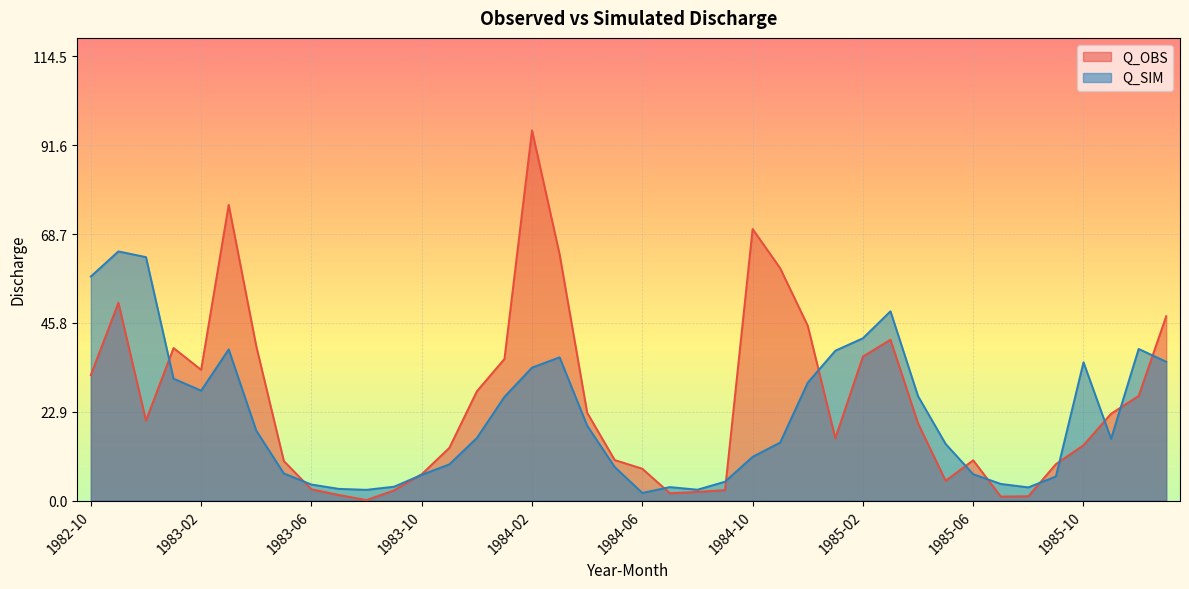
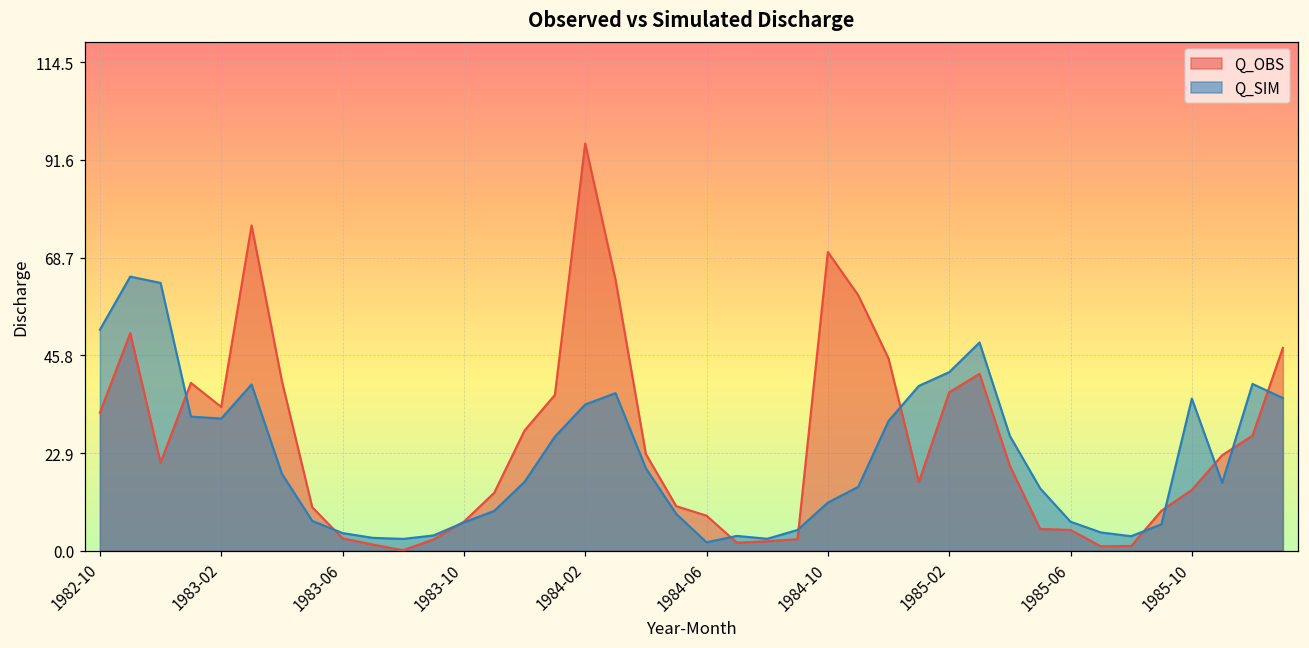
Q_SIM, 1982-10: 58 -> 52
Q_SIM, 1983-02: 28 -> 31
Q_OBS, 1985-06: 10 -> 5
